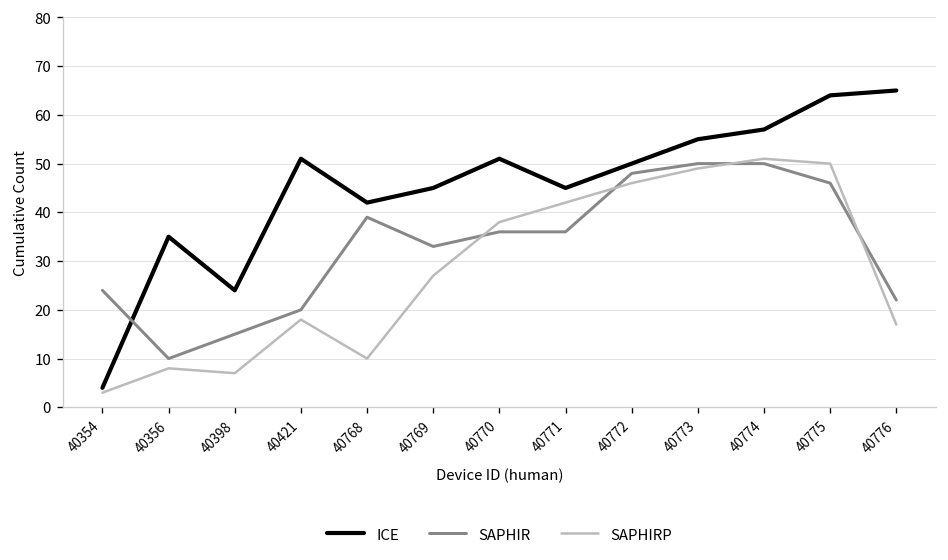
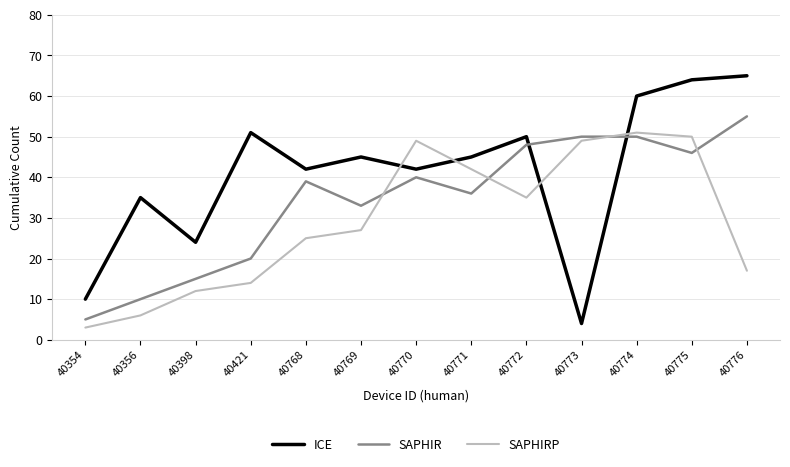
ICE, 40354: 4 -> 10
SAPHIR, 40354: 24 -> 5
SAPHIRP, 40356: 8 -> 6
SAPHIRP, 40398: 7 -> 12
SAPHIRP, 40421: 18 -> 14
SAPHIRP, 40768: 10 -> 25
ICE, 40770: 51 -> 42
SAPHIR, 40770: 36 -> 40
SAPHIRP, 40770: 38 -> 49
SAPHIRP, 40772: 46 -> 35
ICE, 40773: 55 -> 4
ICE, 40774: 57 -> 60
SAPHIR, 40776: 22 -> 55
